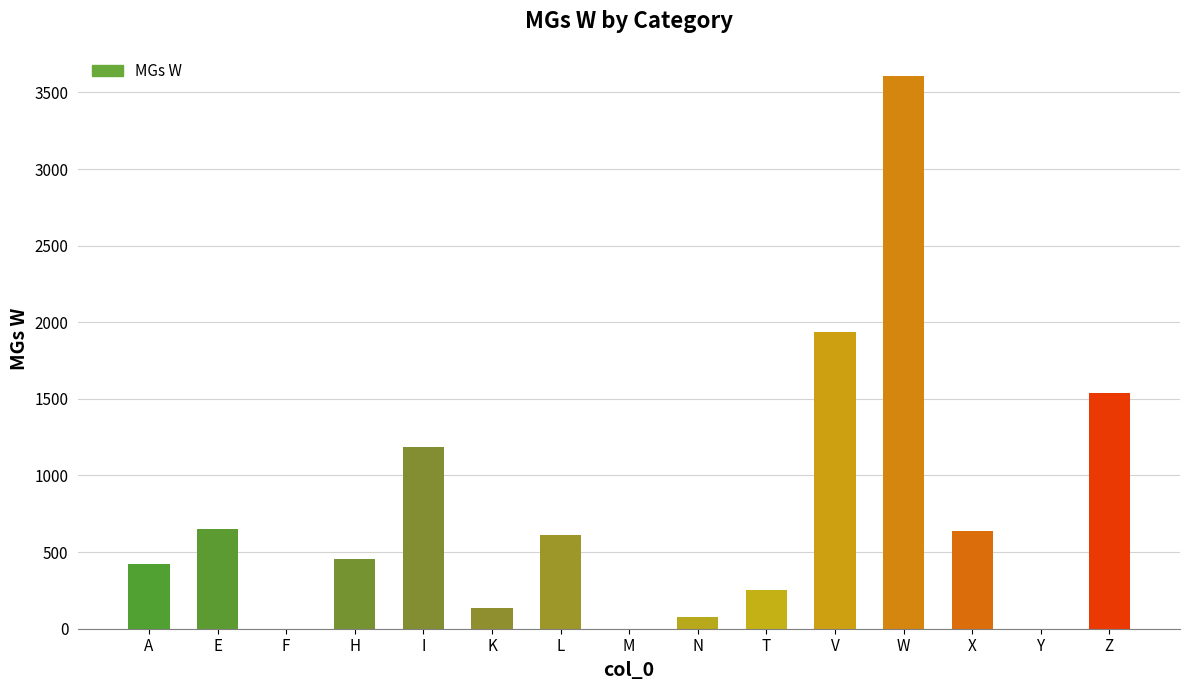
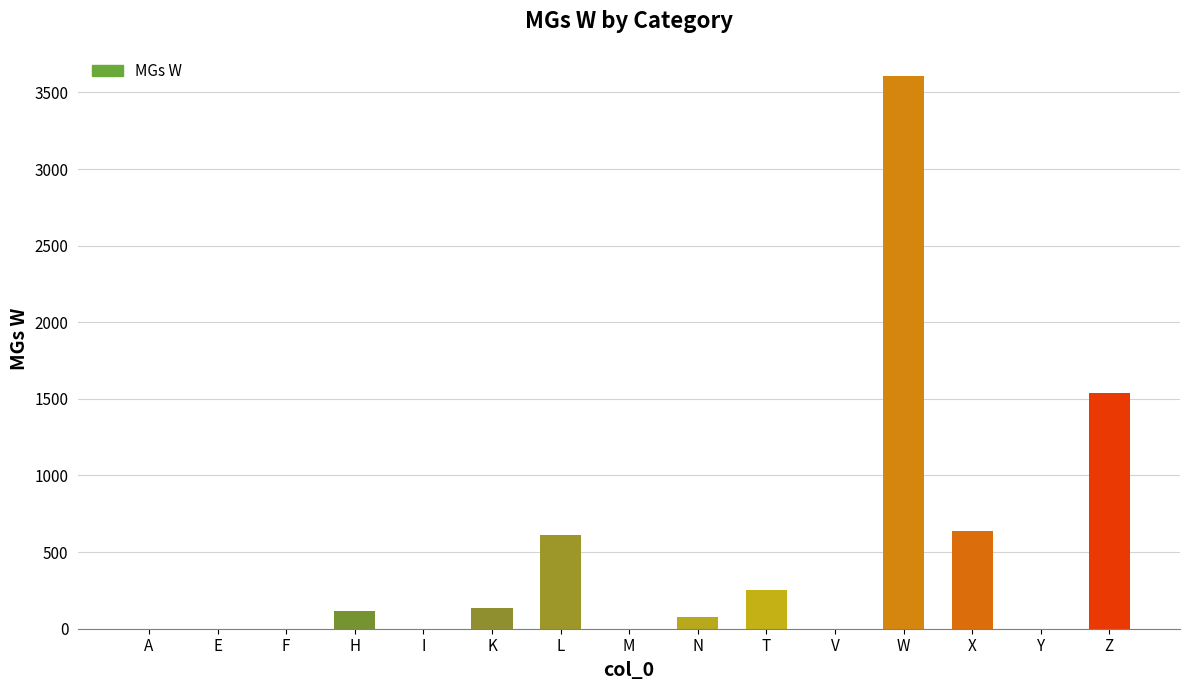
A: 430 -> 0
E: 650 -> 0
H: 450 -> 120
I: 1180 -> 0
V: 1940 -> 0
